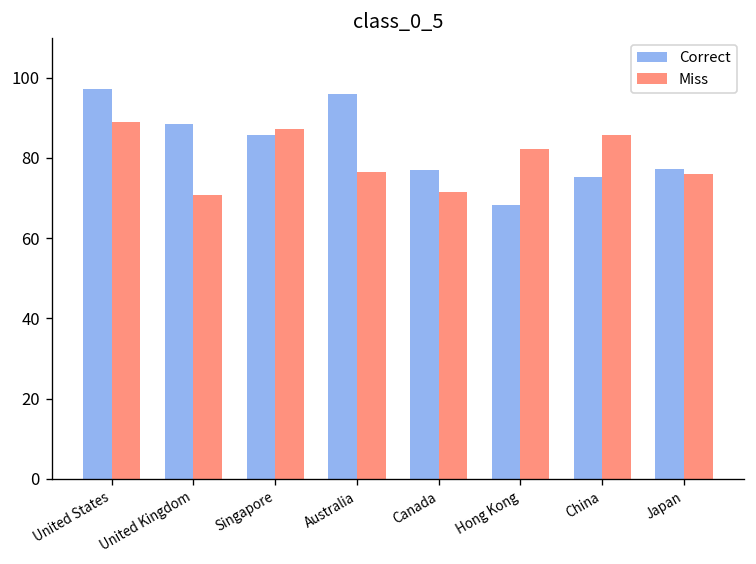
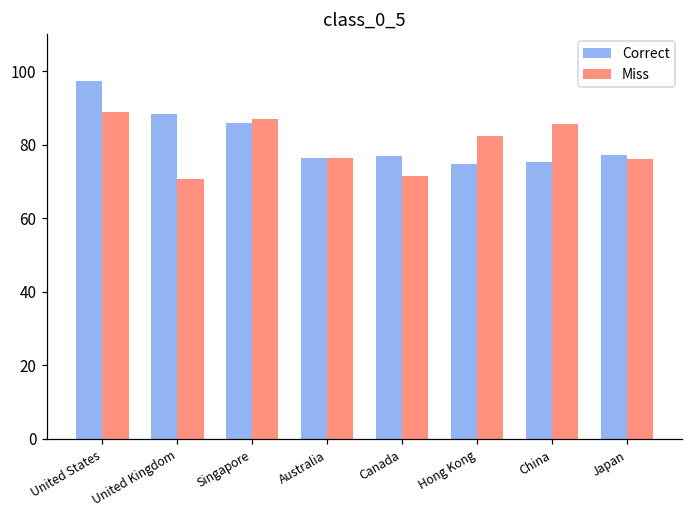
Correct, Australia: 96 -> 76
Correct, Hong Kong: 68 -> 75
